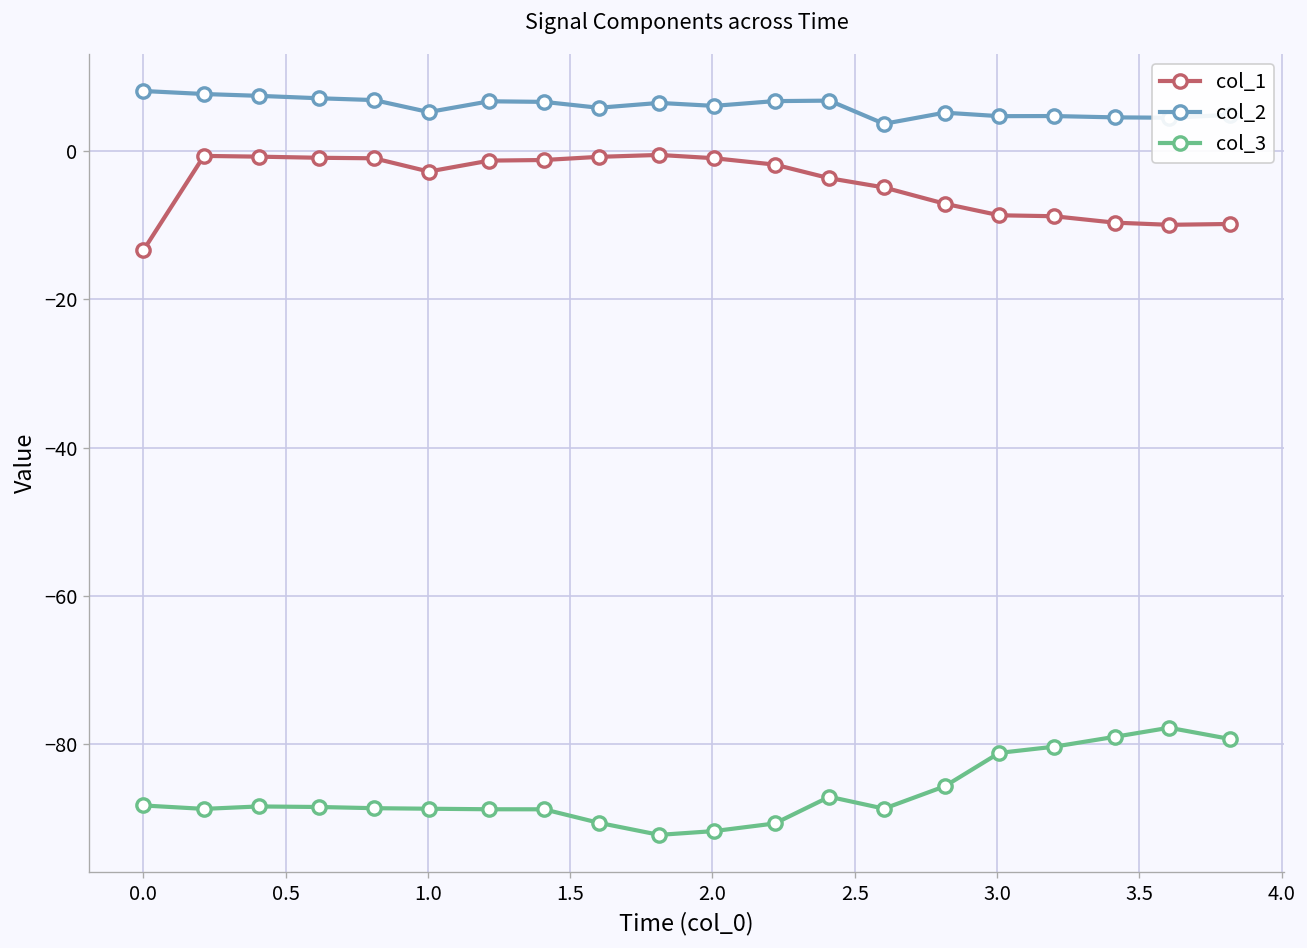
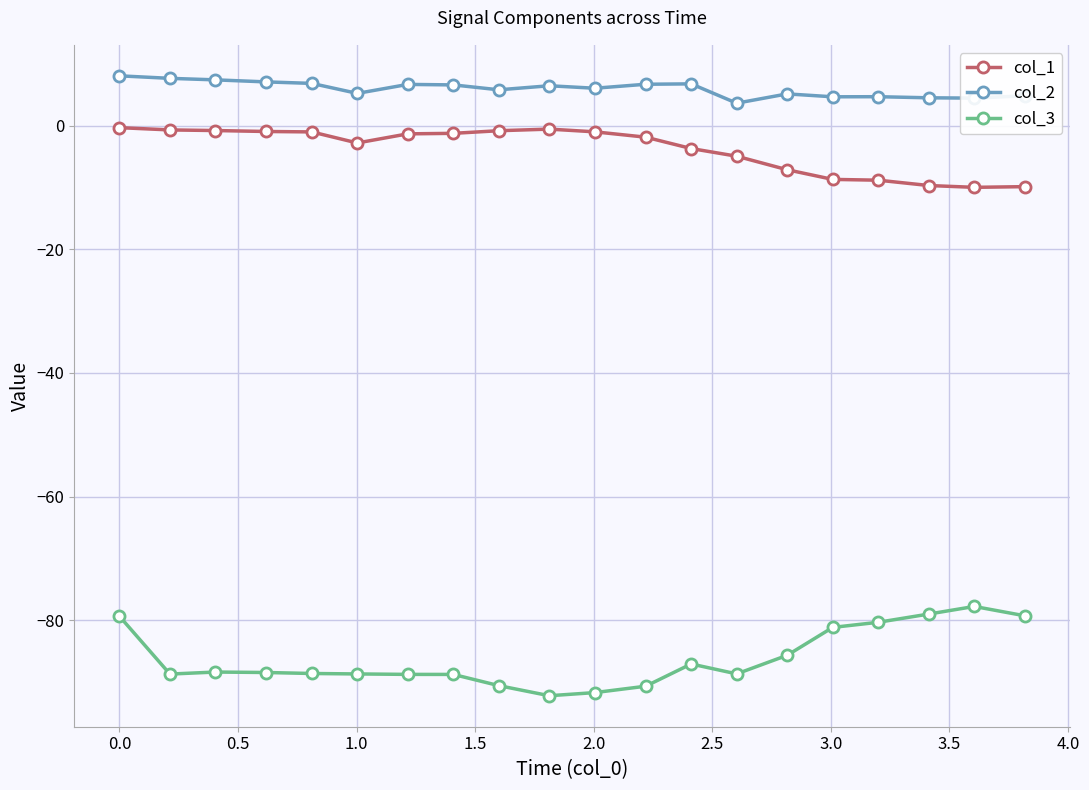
col_1, 0.0: -13 -> 0
col_3, 0.0: -88 -> -79
